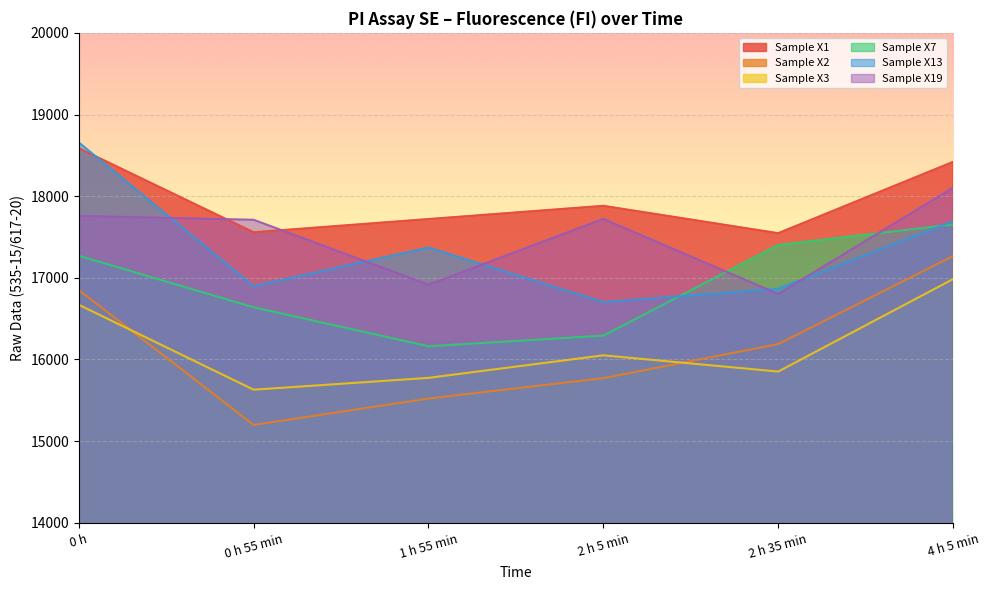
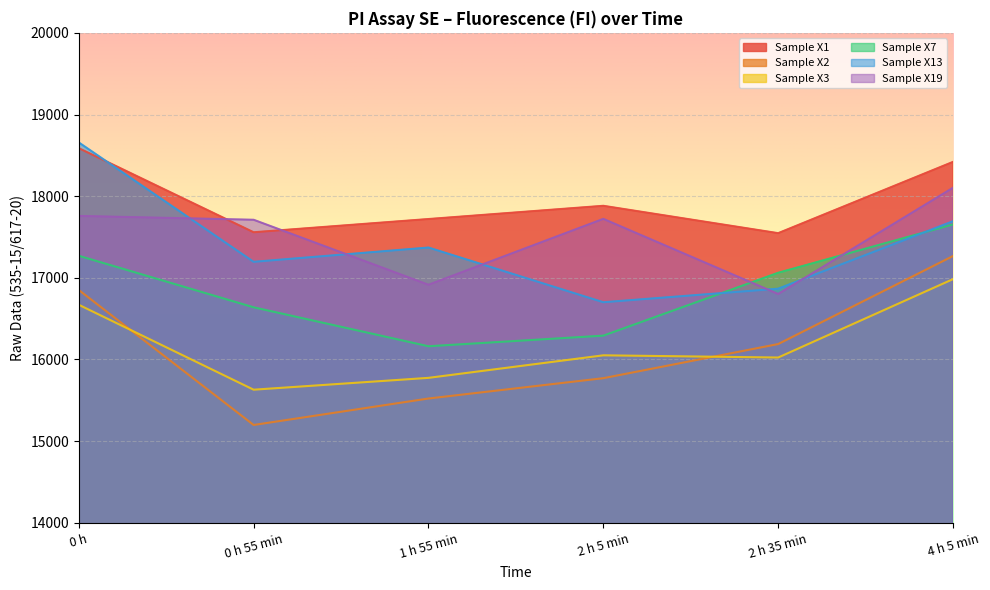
Sample X13, 0 h 55 min: 16900 -> 17200
Sample X3, 2 h 35 min: 15900 -> 16000
Sample X7, 2 h 35 min: 17400 -> 17100
